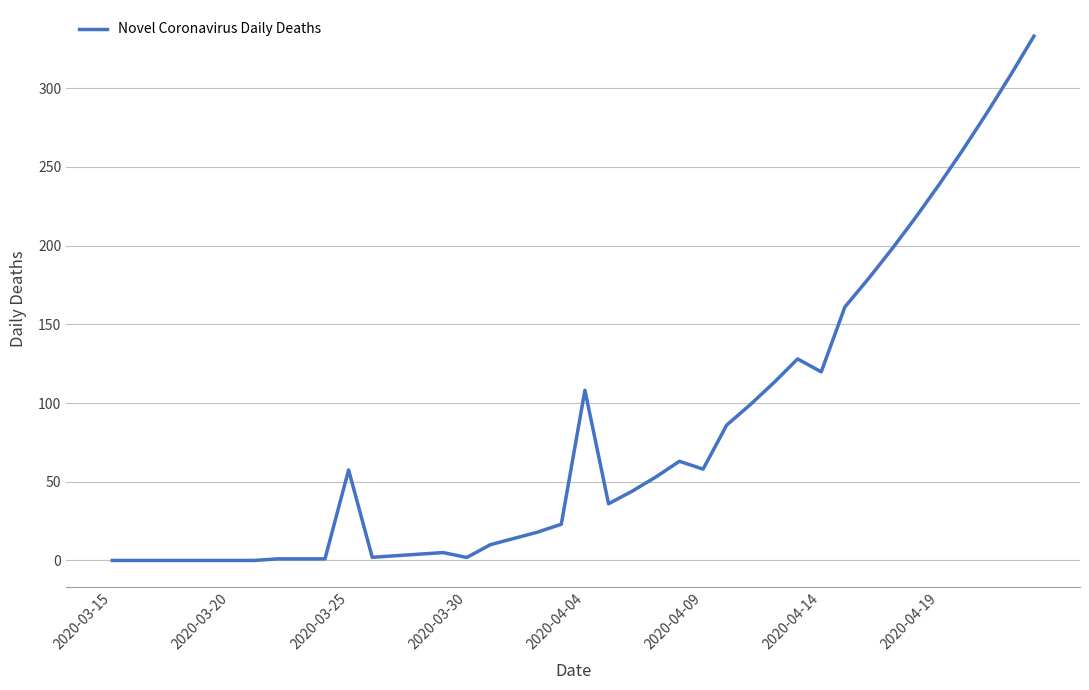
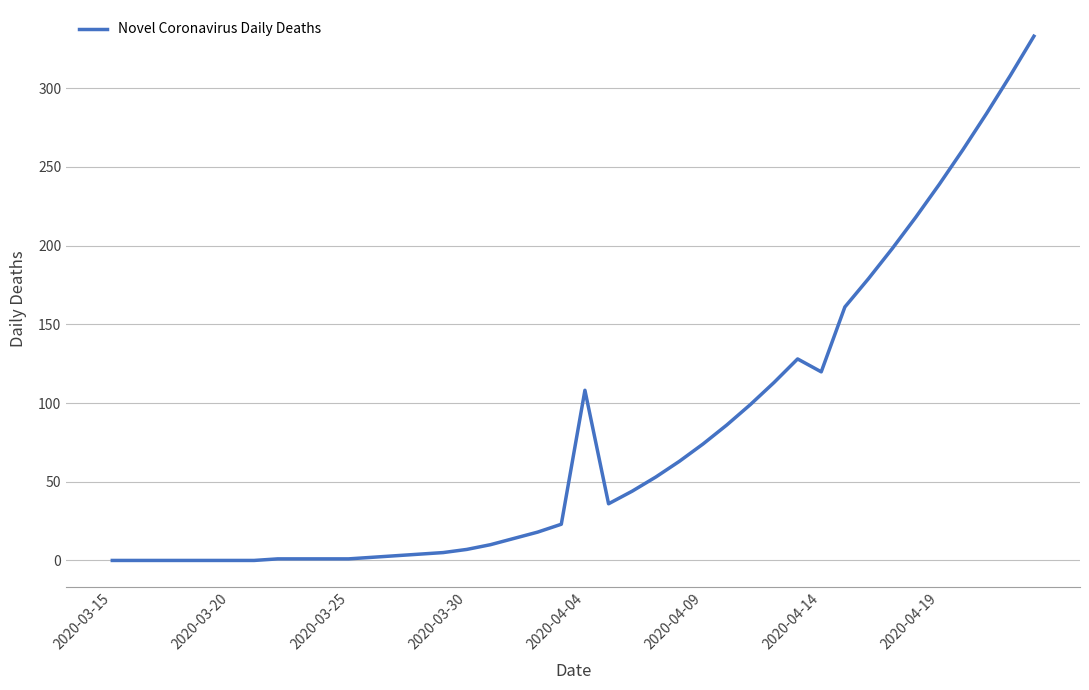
2020-03-25: 58 -> 1
2020-03-30: 2 -> 7
2020-04-09: 58 -> 74
